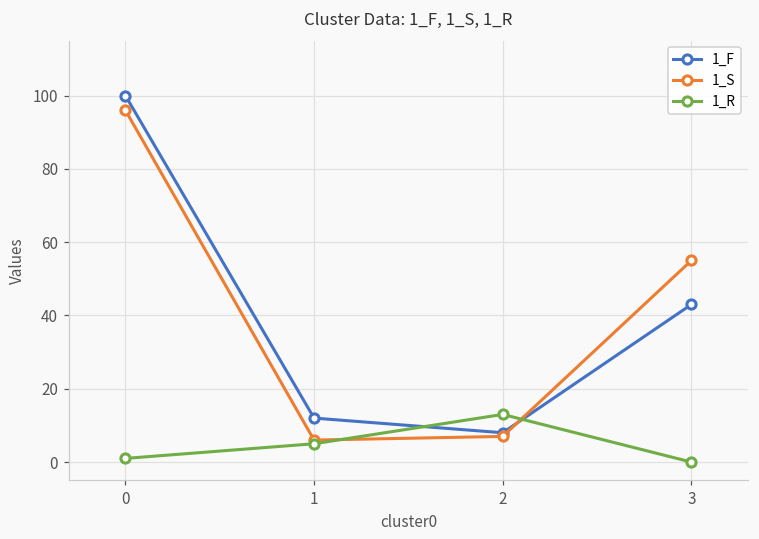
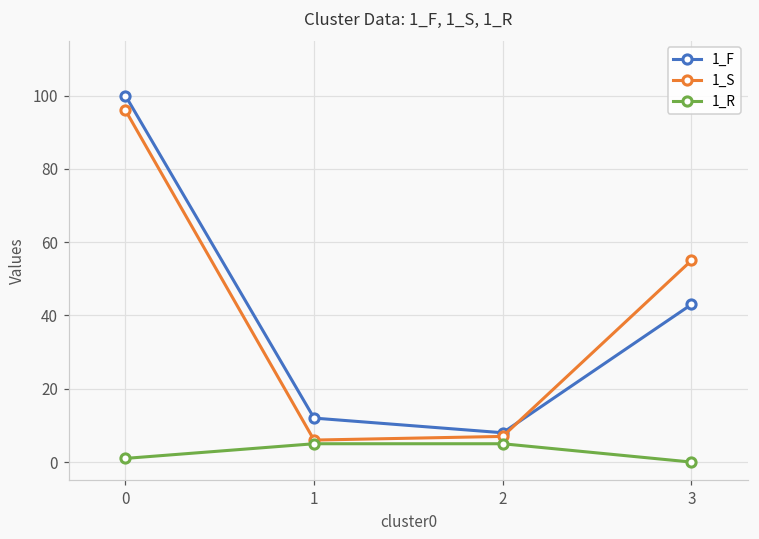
1_R, 2: 13 -> 5
